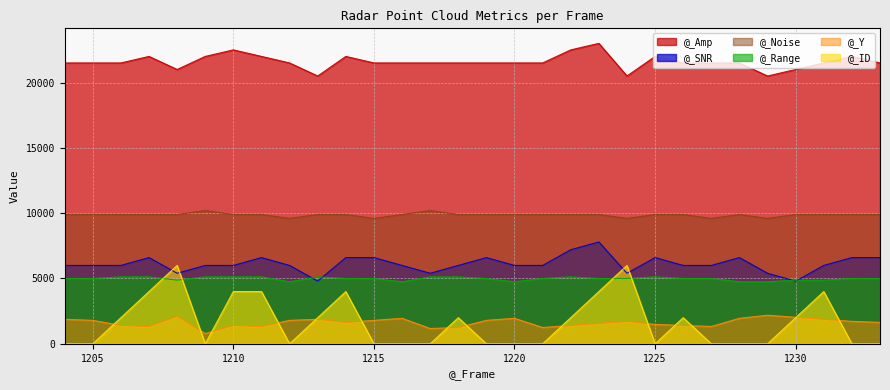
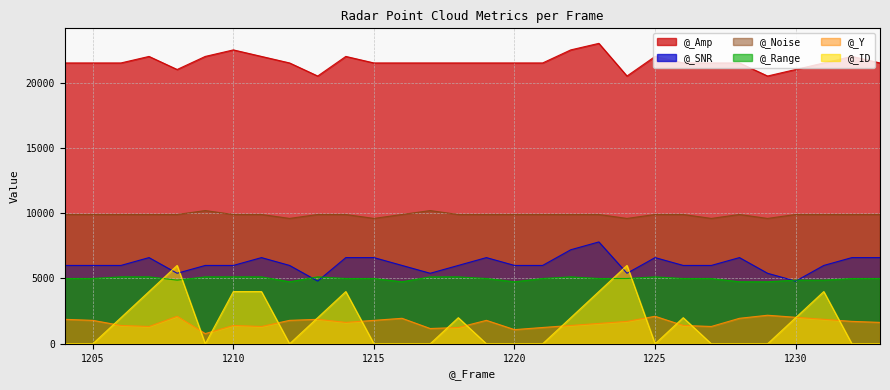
@_Y, 1220: 2000 -> 1100
@_Y, 1225: 1500 -> 2100
